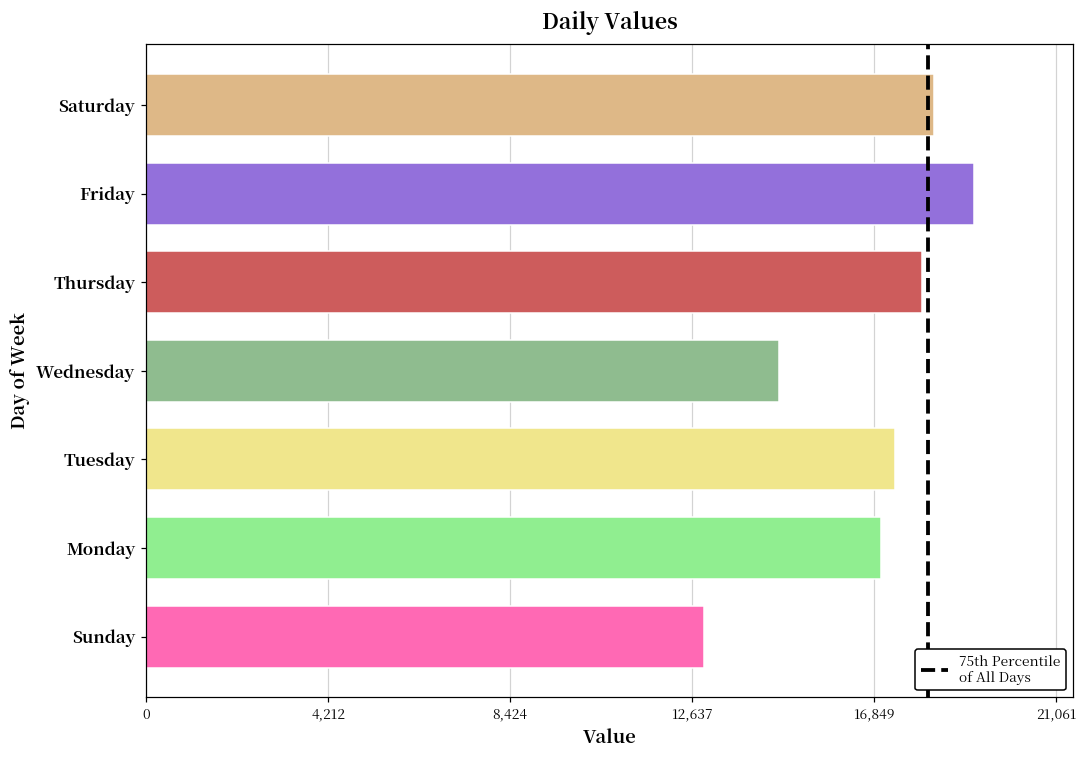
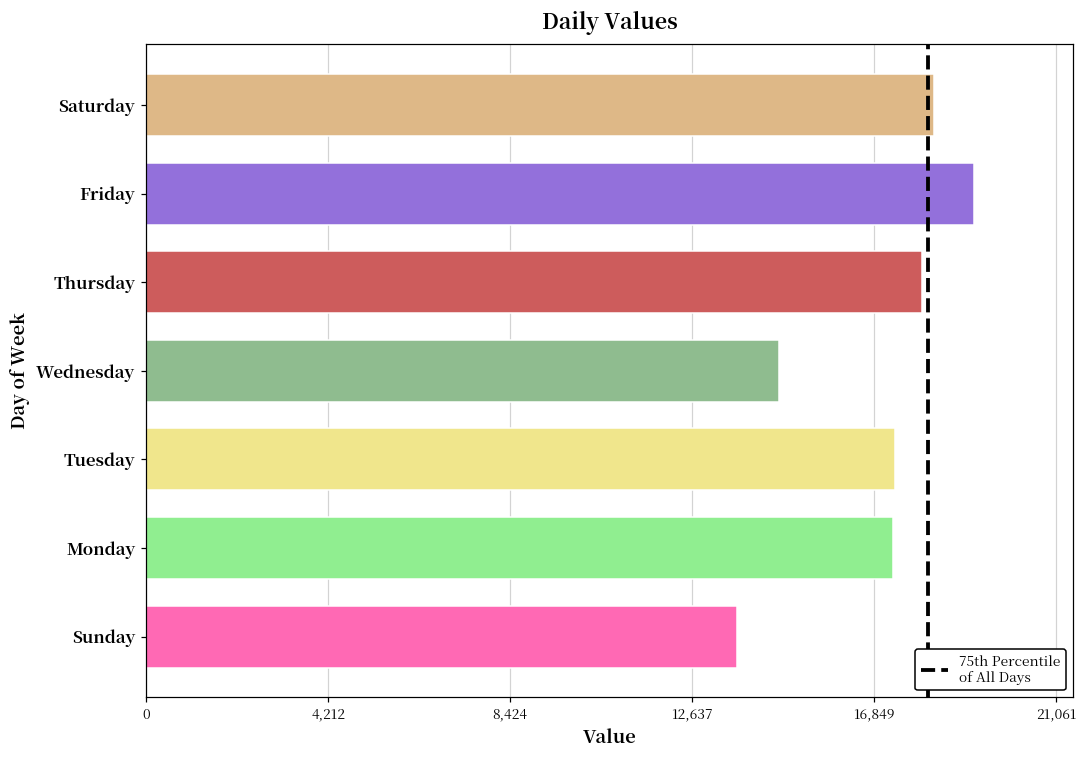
Monday: 17,000 -> 17,300
Sunday: 12,900 -> 13,700
